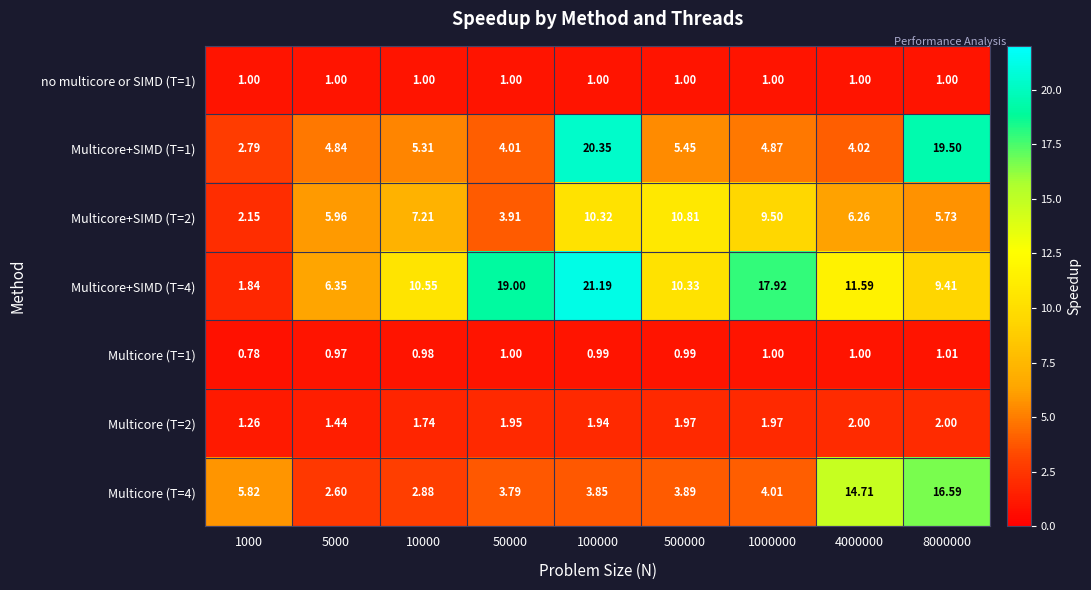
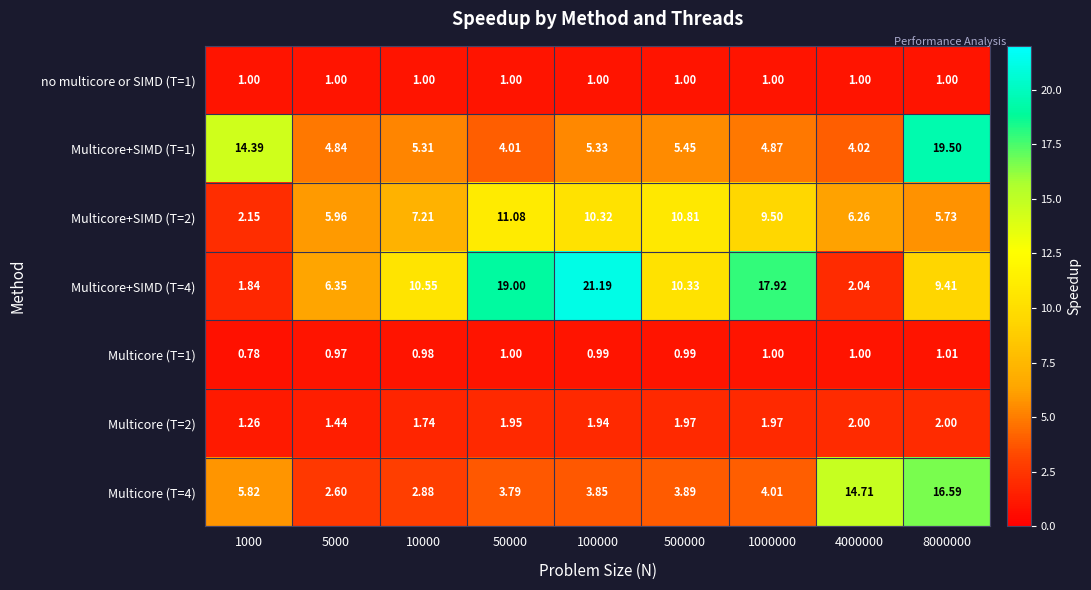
Multicore+SIMD (T=1), 1000: 2.79 -> 14.39
Multicore+SIMD (T=1), 100000: 20.35 -> 5.33
Multicore+SIMD (T=2), 50000: 3.91 -> 11.08
Multicore+SIMD (T=4), 4000000: 11.59 -> 2.04
